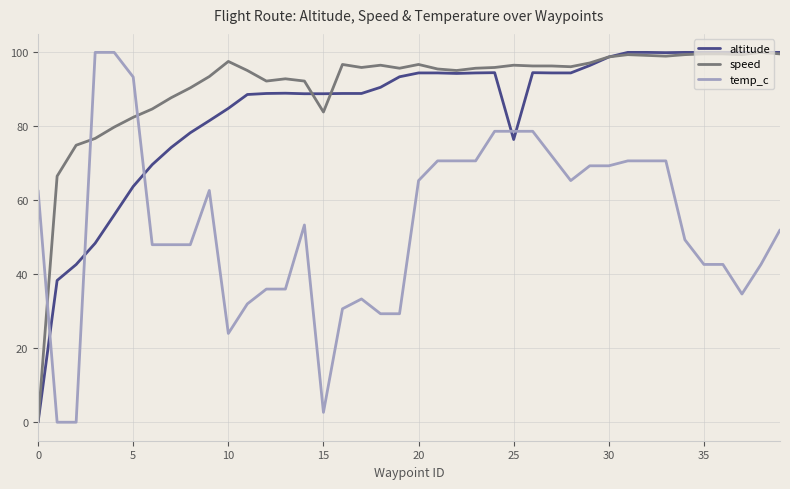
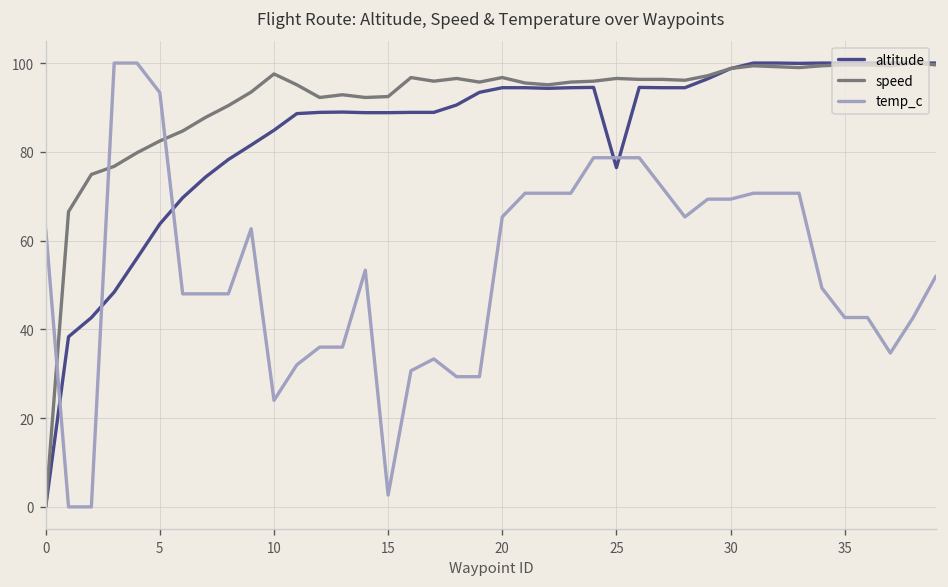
speed, 15: 84 -> 92
